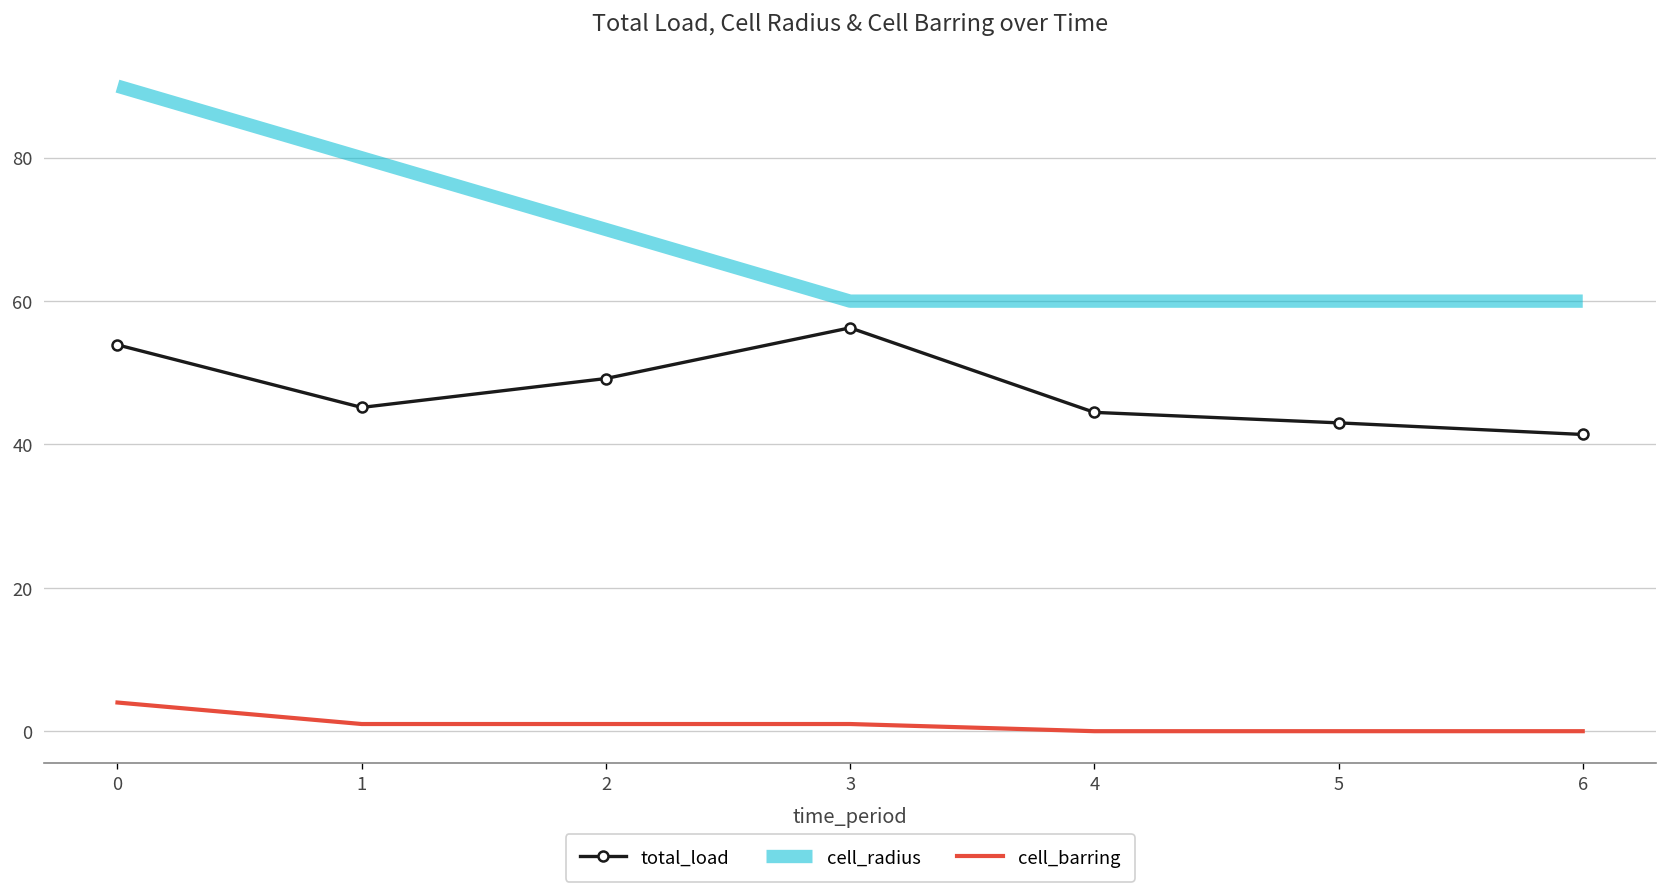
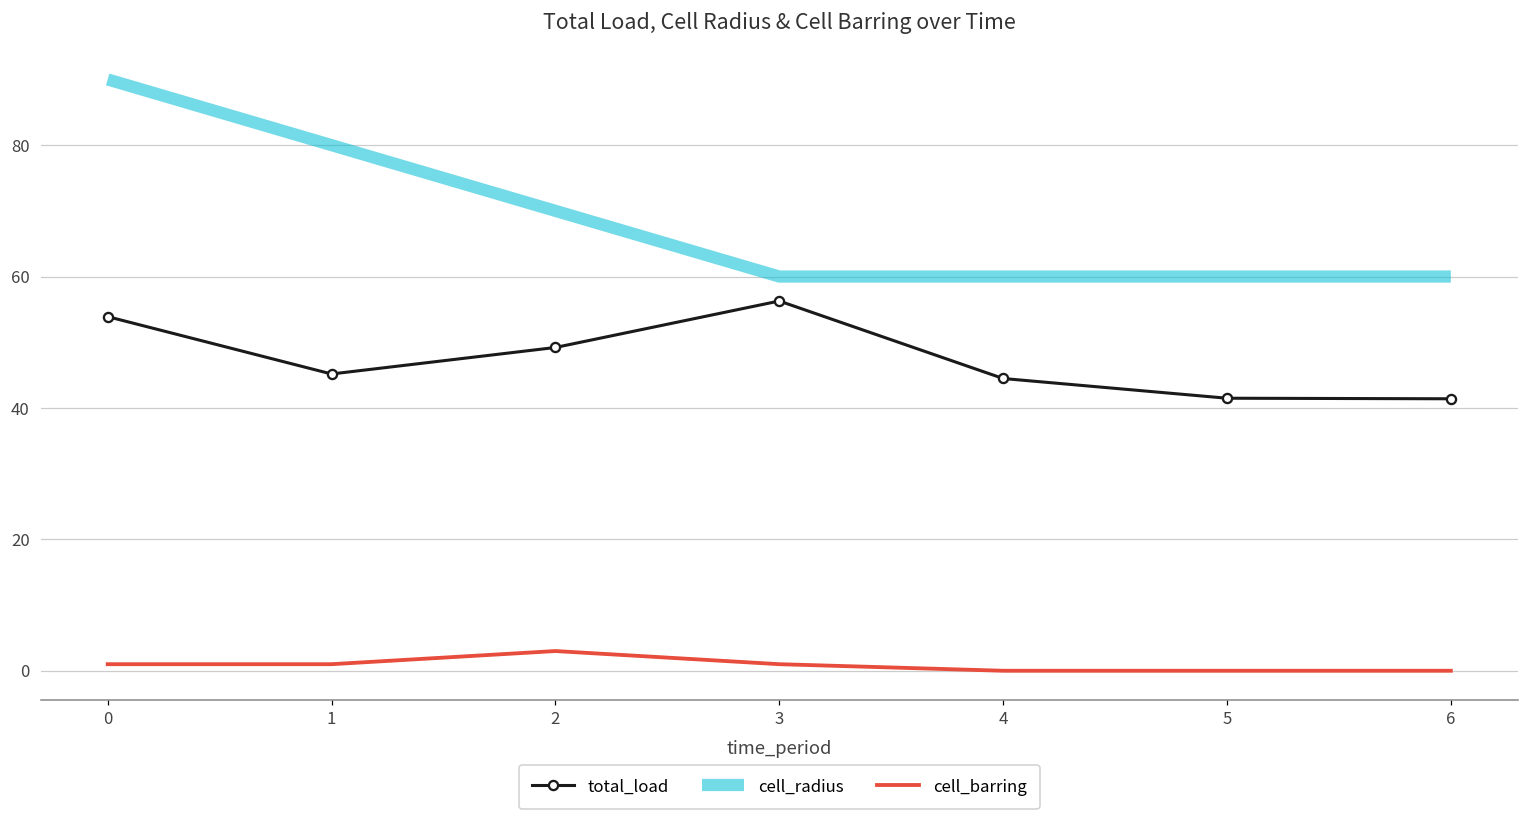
cell_barring, 0: 4 -> 1
cell_barring, 2: 1 -> 3
total_load, 5: 43 -> 41
